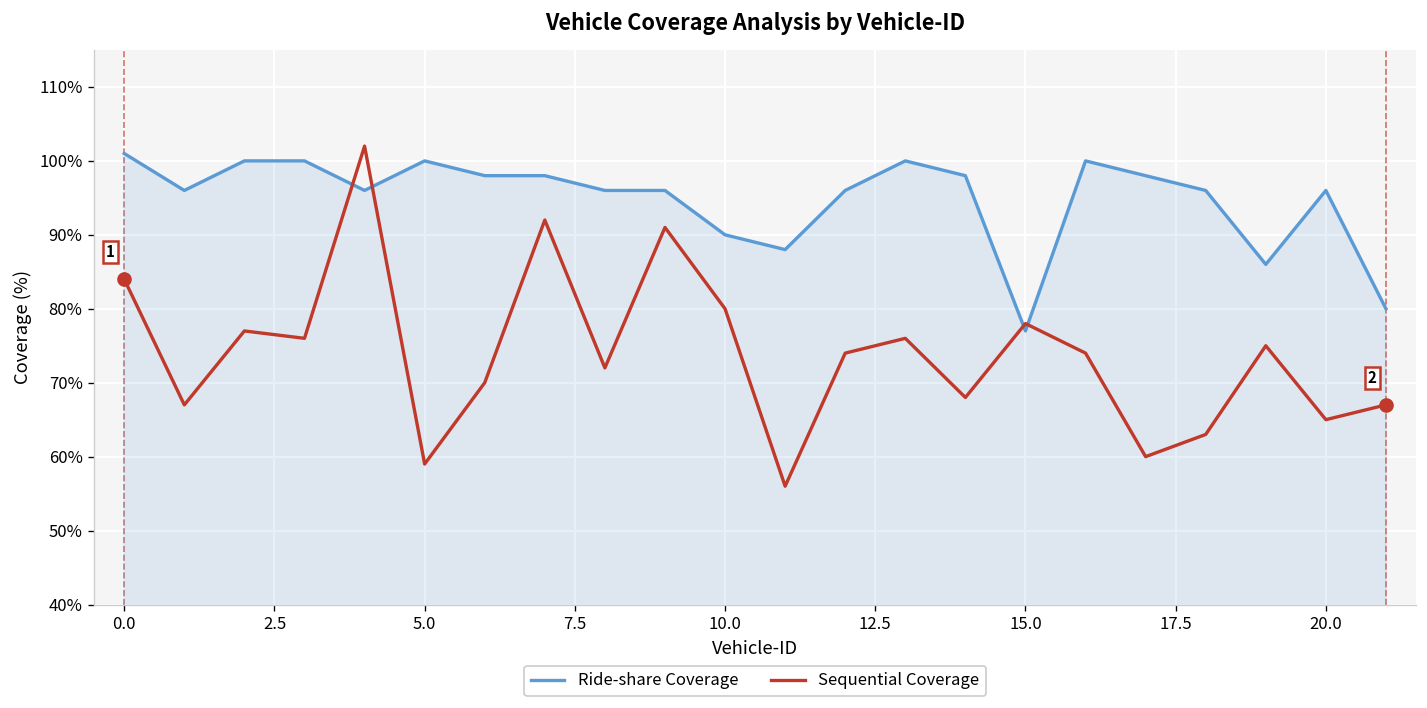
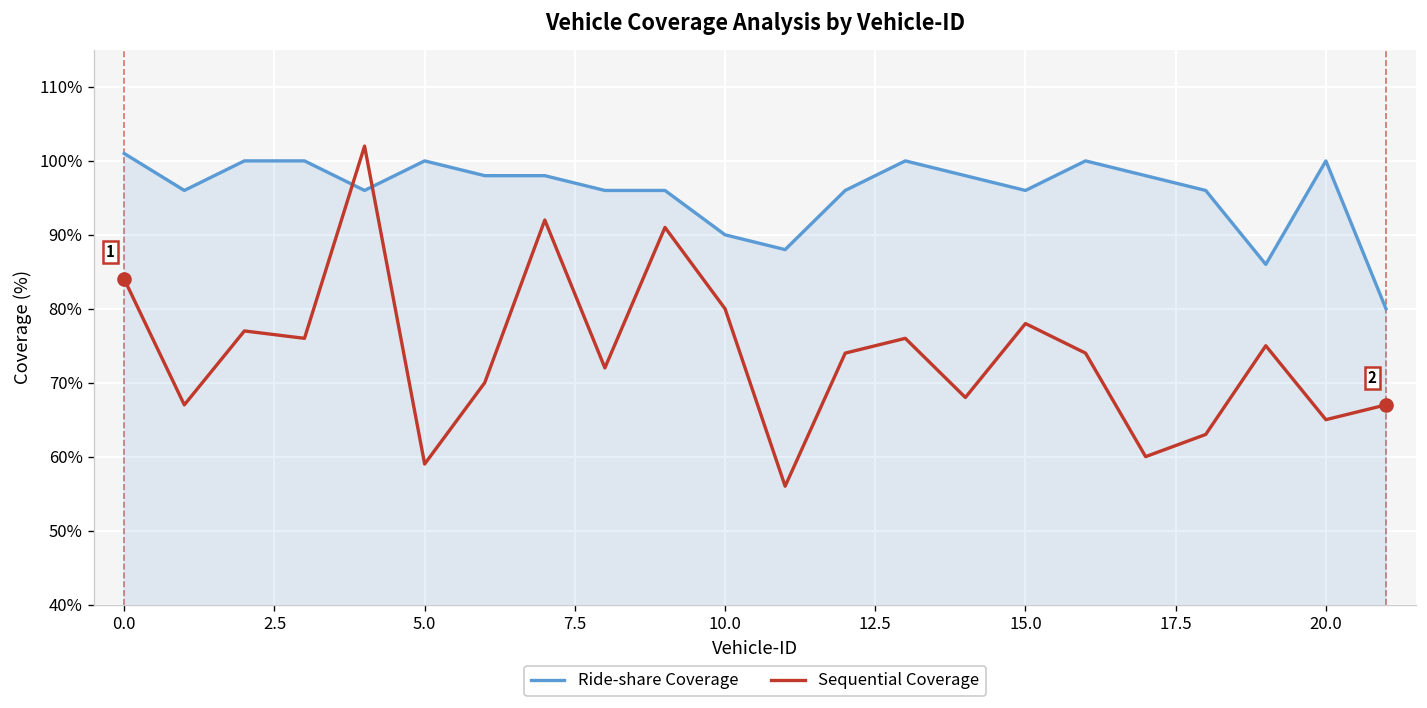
Ride-share Coverage, 15.0: 77% -> 96%
Ride-share Coverage, 20.0: 96% -> 100%
